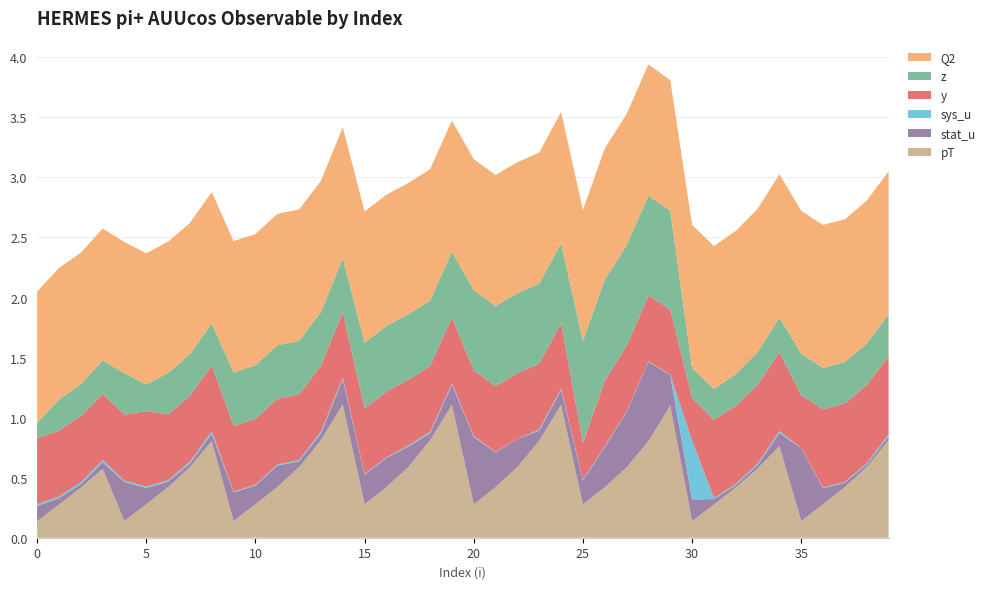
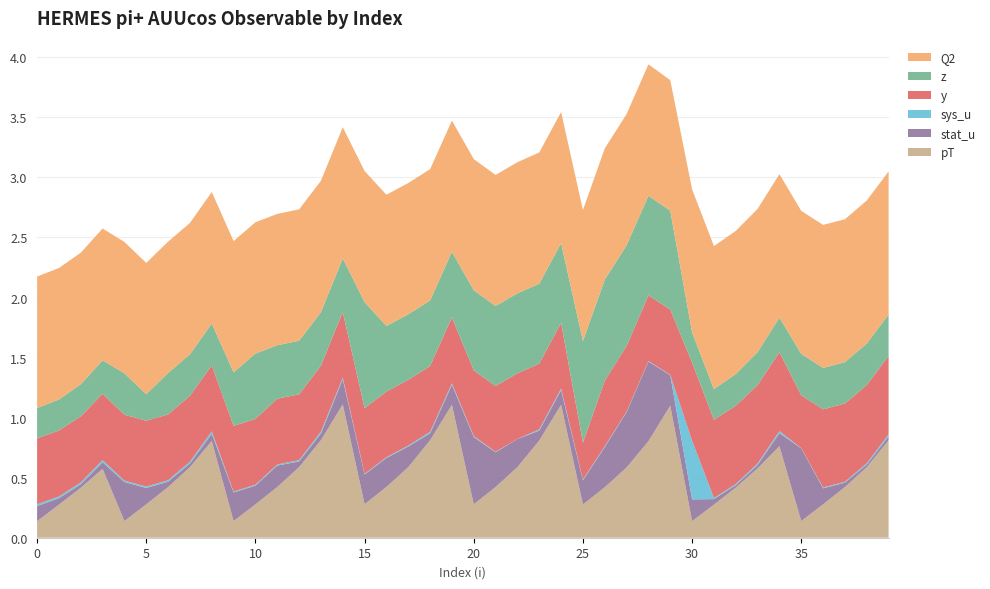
z, 0: 0.13 -> 0.25
y, 5: 0.63 -> 0.55
z, 10: 0.45 -> 0.54
z, 15: 0.55 -> 0.88
y, 30: 0.36 -> 0.65
